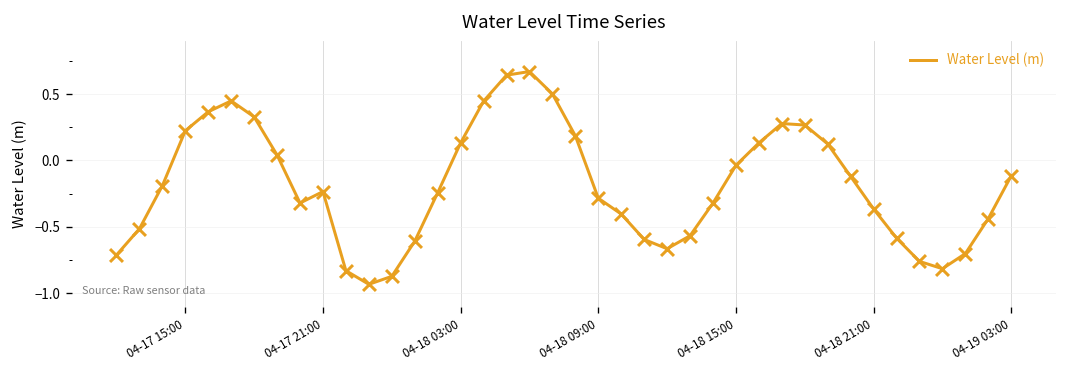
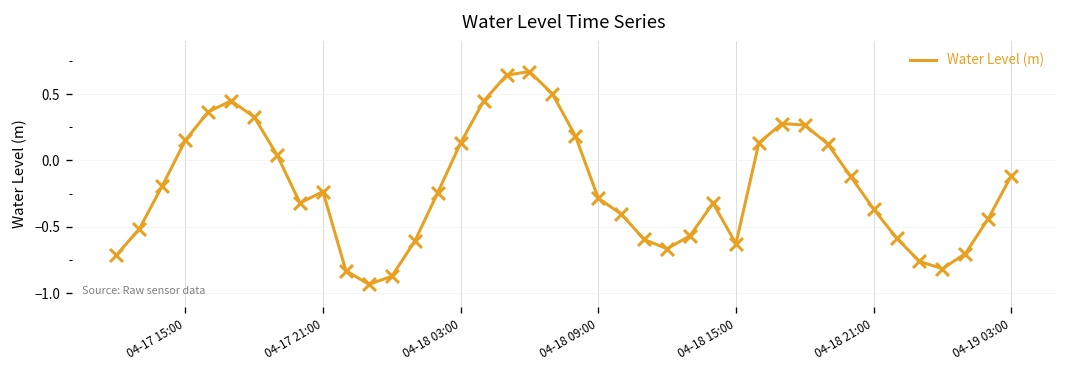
04-17 15:00: 0.22 -> 0.15
04-18 15:00: -0.04 -> -0.63
